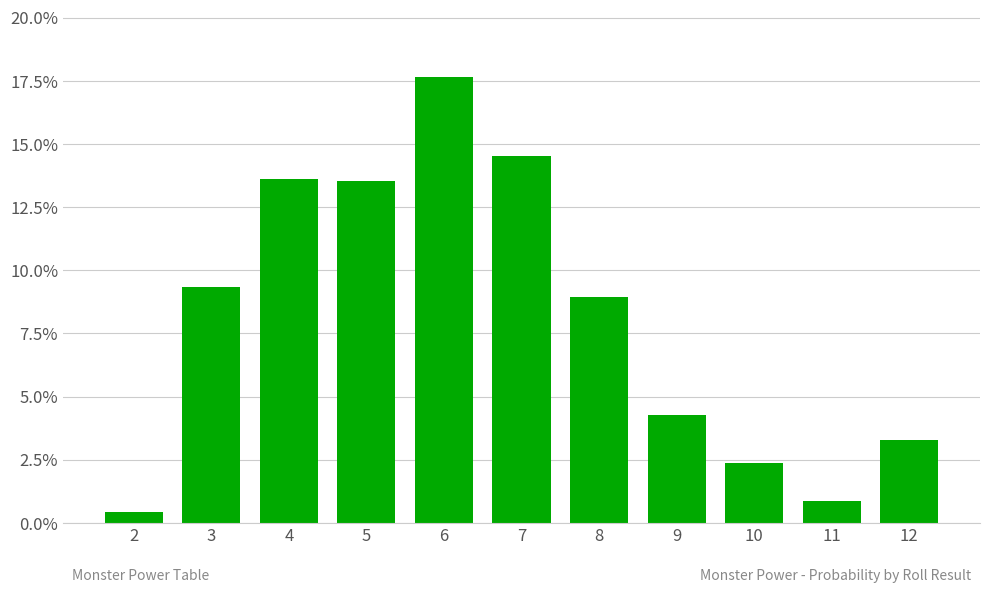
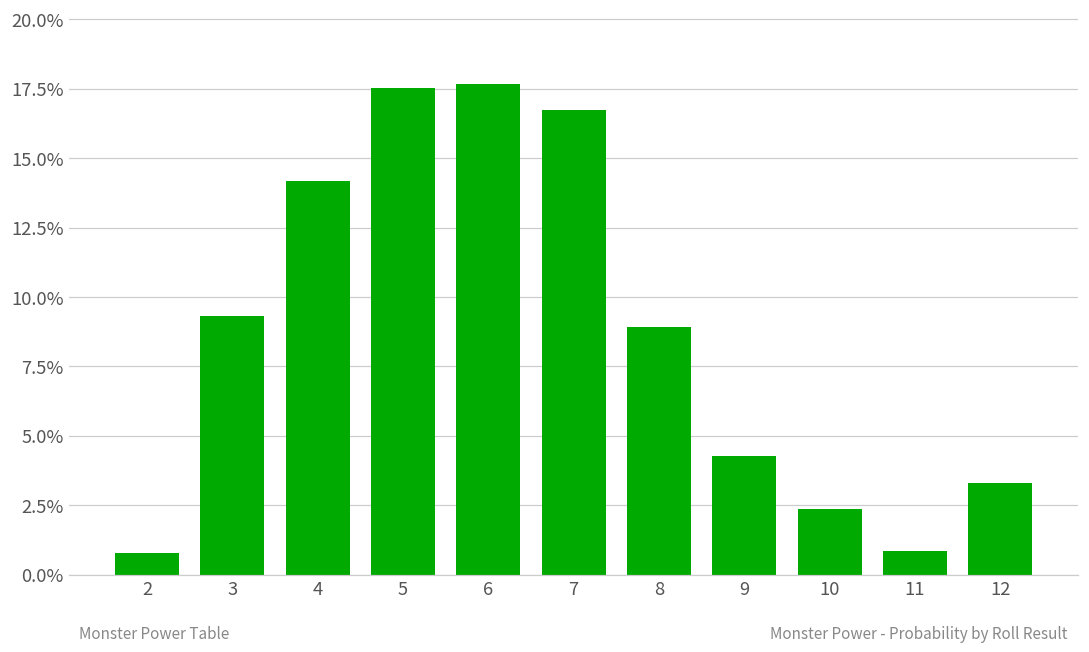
2: 0.4% -> 0.8%
4: 13.6% -> 14.2%
5: 13.5% -> 17.5%
7: 14.5% -> 16.7%
